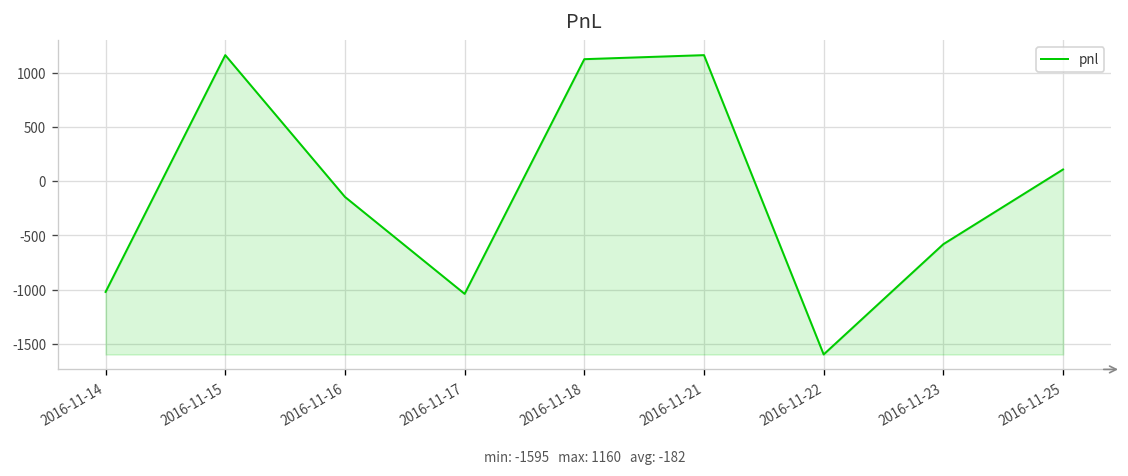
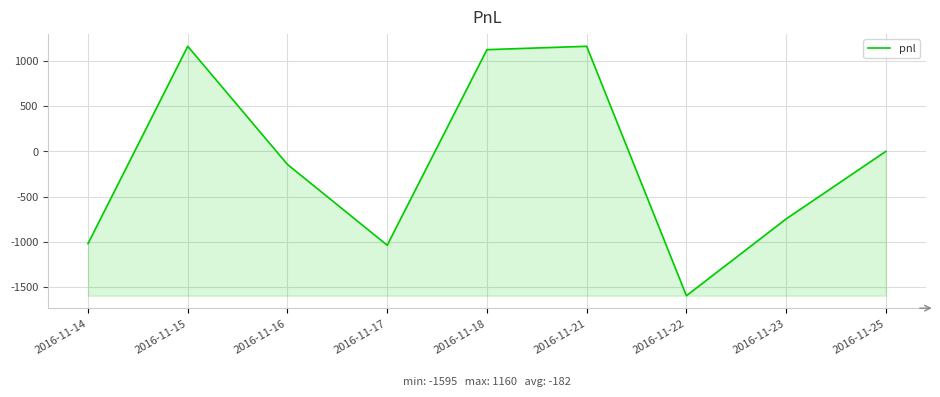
2016-11-23: -600 -> -700
2016-11-25: 100 -> 0
